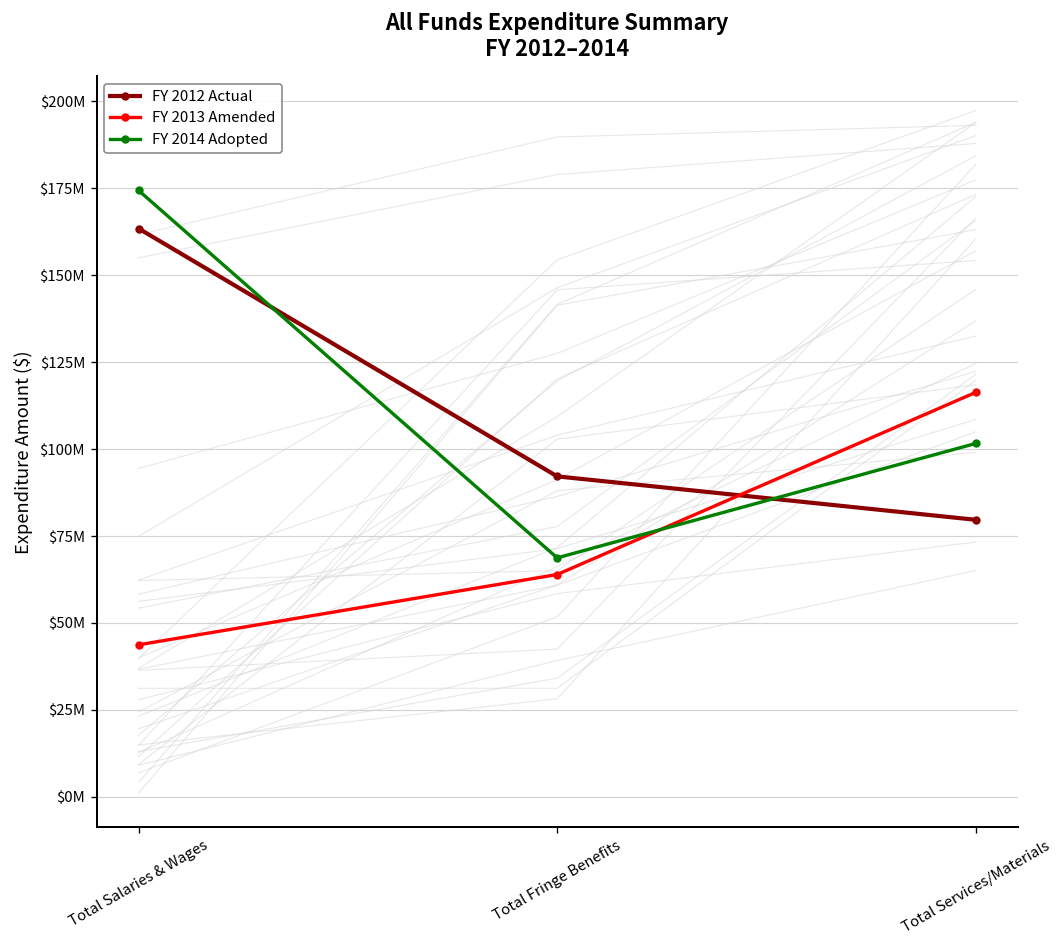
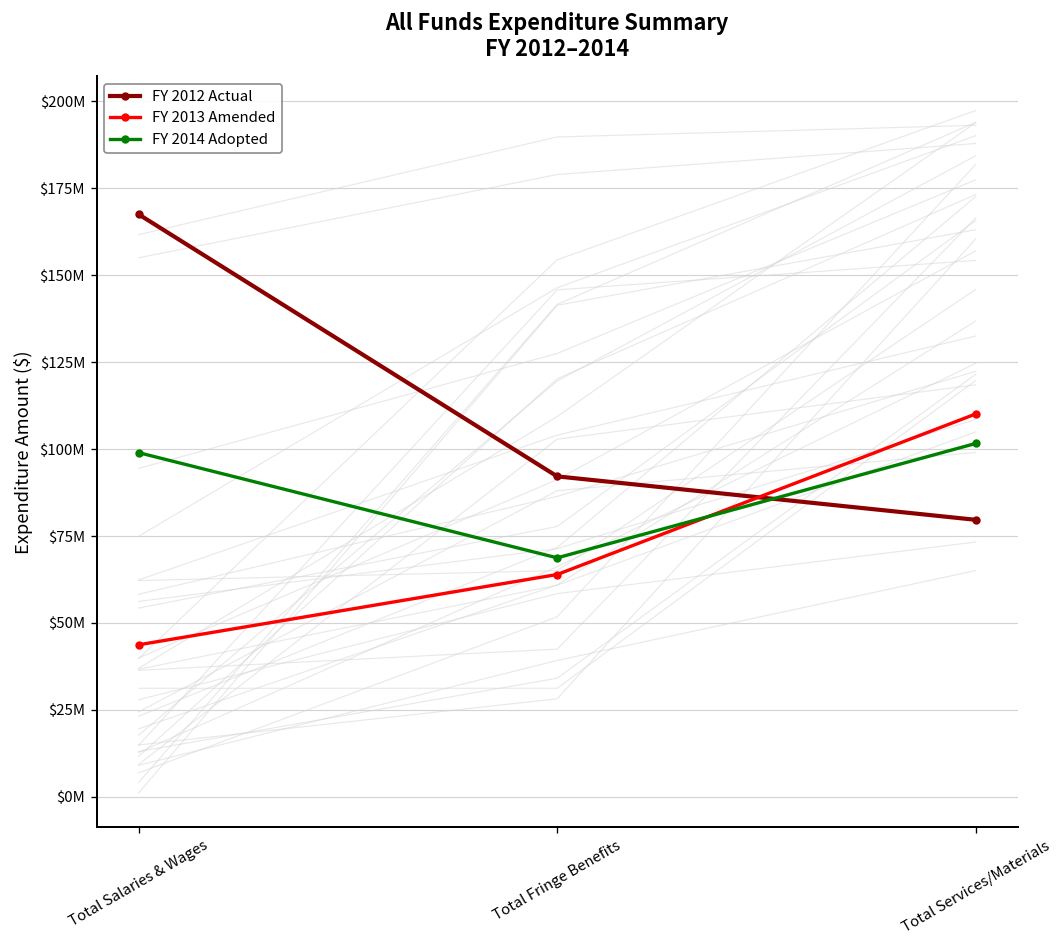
FY 2012 Actual, Total Salaries & Wages: $163000000 -> $168000000
FY 2014 Adopted, Total Salaries & Wages: $174000000 -> $99000000
FY 2013 Amended, Total Services/Materials: $116000000 -> $110000000
